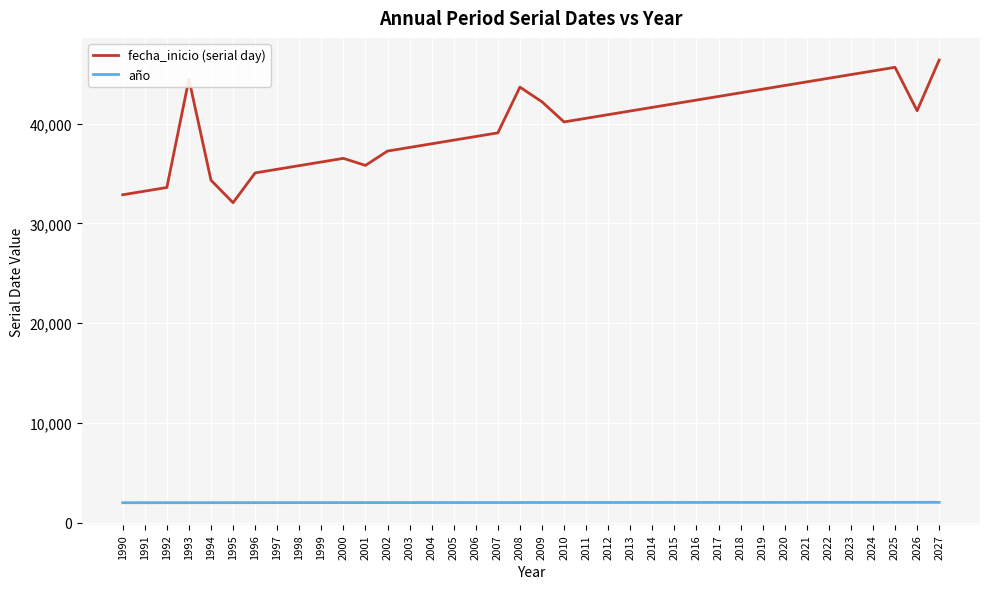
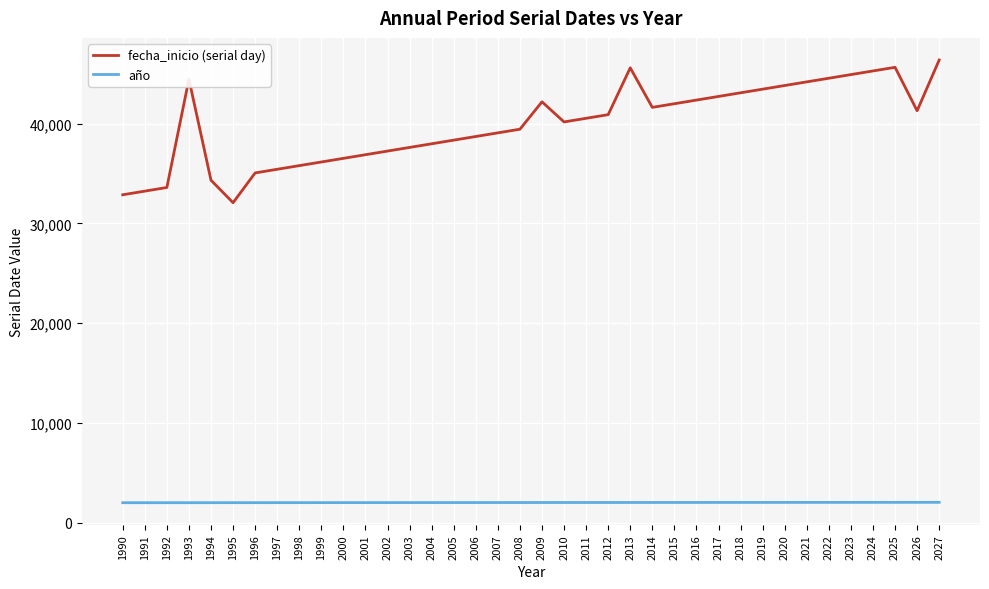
fecha_inicio (serial day), 2001: 36,000 -> 37,000
fecha_inicio (serial day), 2008: 44,000 -> 39,000
fecha_inicio (serial day), 2013: 41,000 -> 46,000
